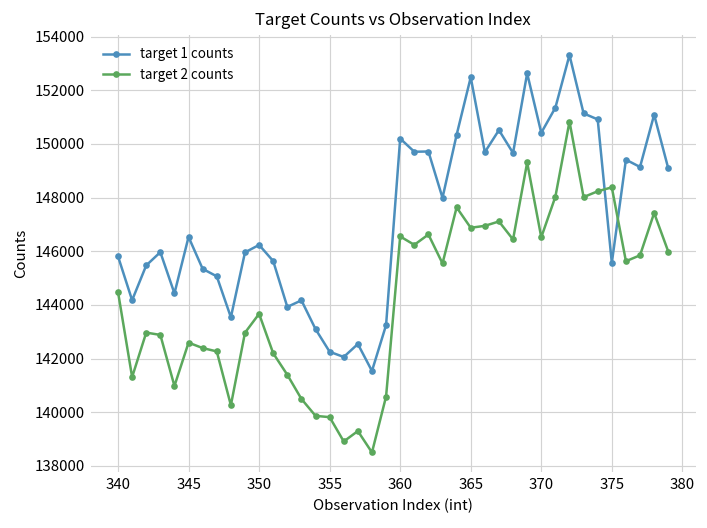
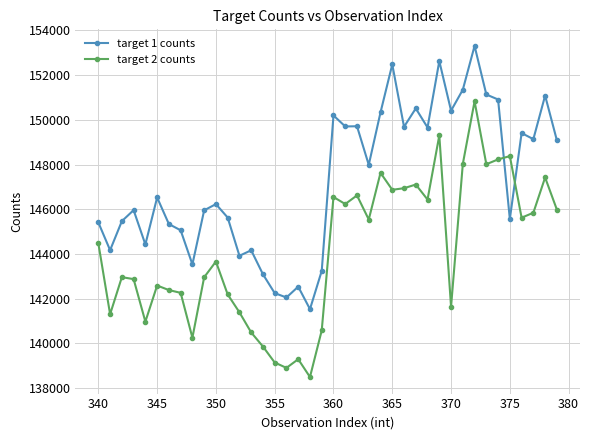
target 1 counts, 340: 145800 -> 145400
target 2 counts, 355: 139800 -> 139100
target 2 counts, 370: 146500 -> 141600
